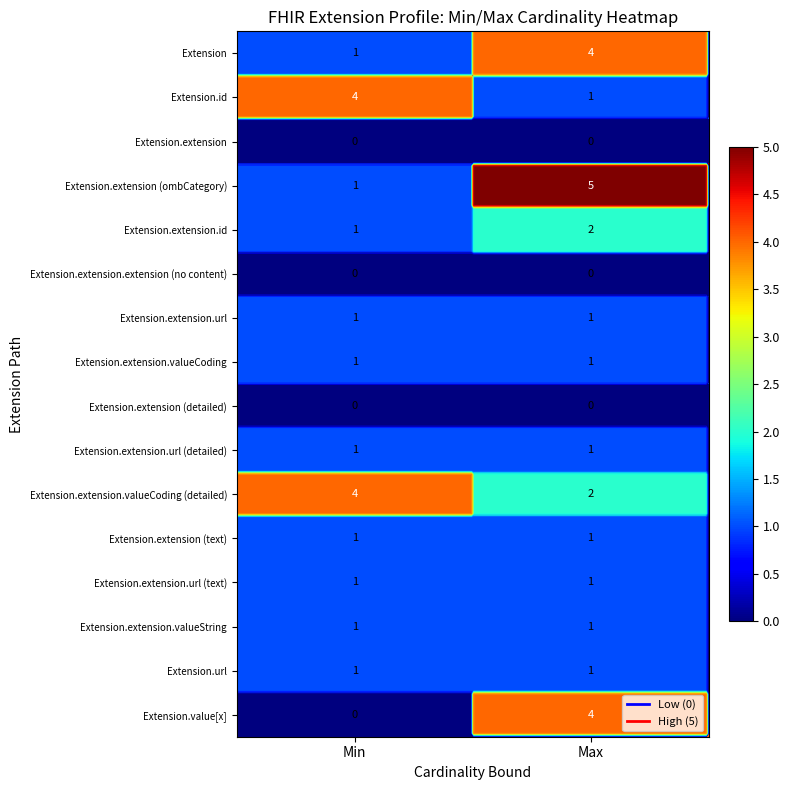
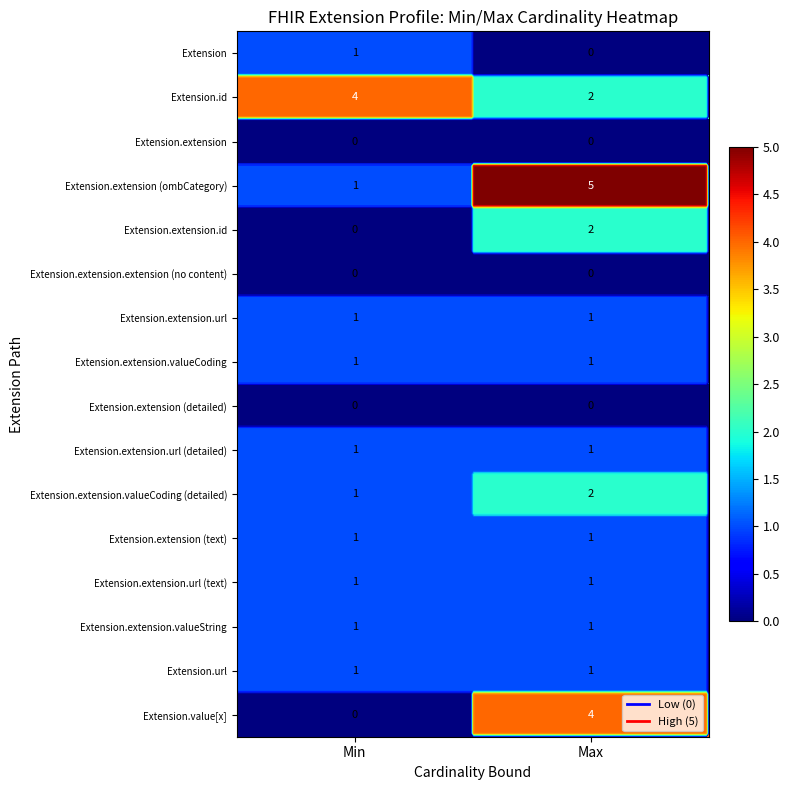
Extension, Max: 4 -> 0
Extension.id, Max: 1 -> 2
Extension.extension.id, Min: 1 -> 0
Extension.extension.valueCoding (detailed), Min: 4 -> 1
